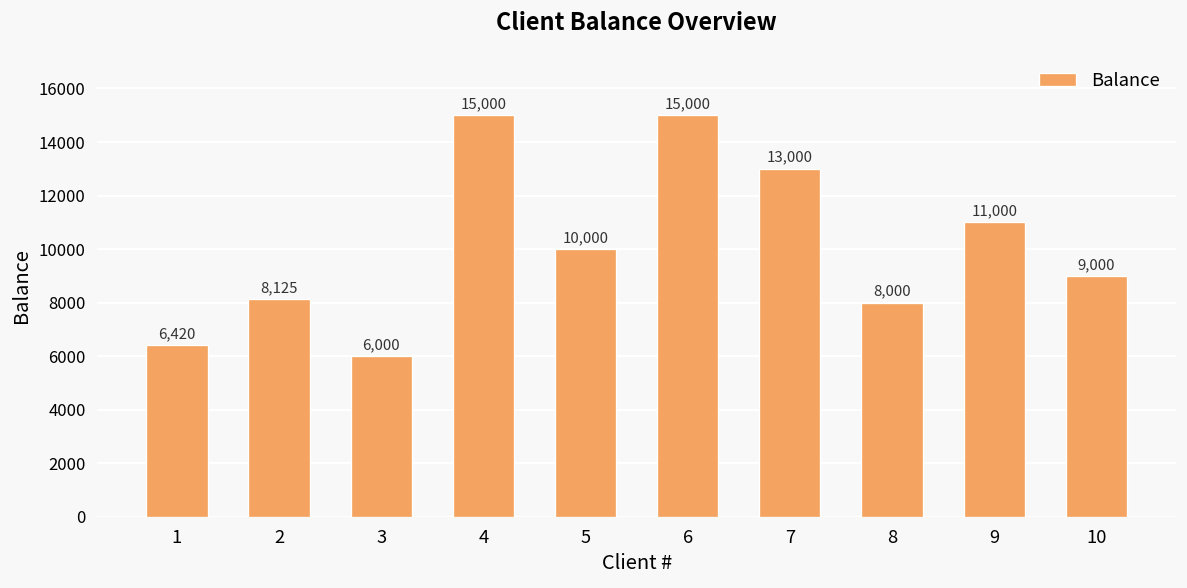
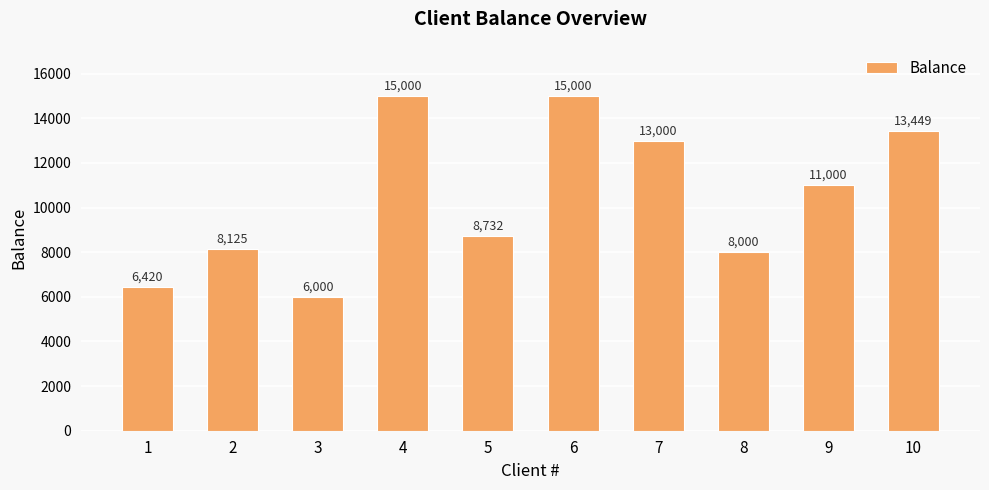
5: 10,000 -> 8,732
10: 9,000 -> 13,449
